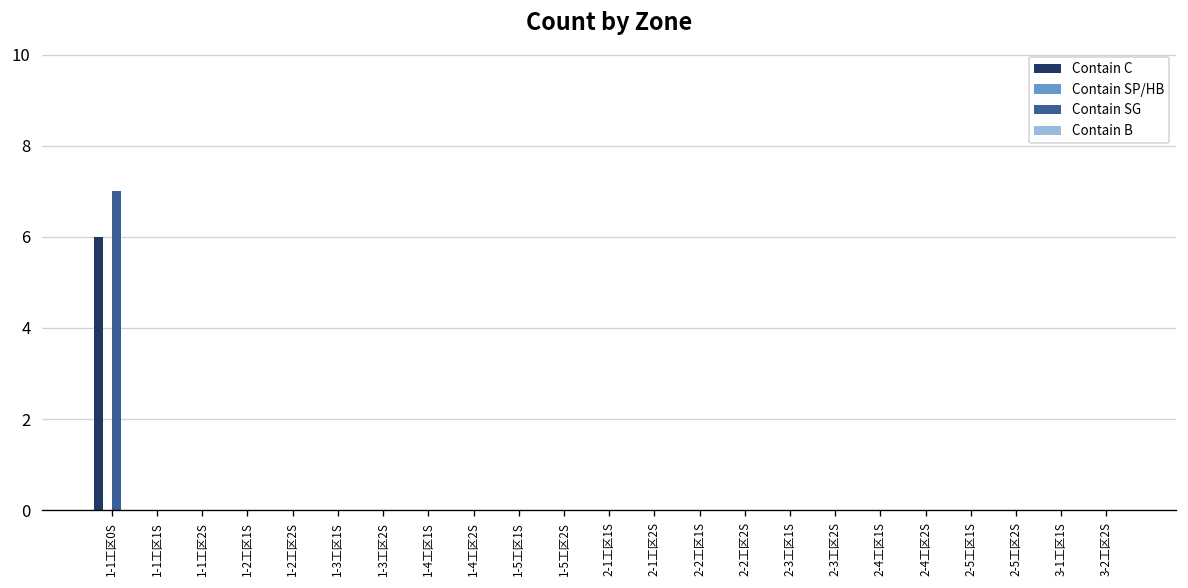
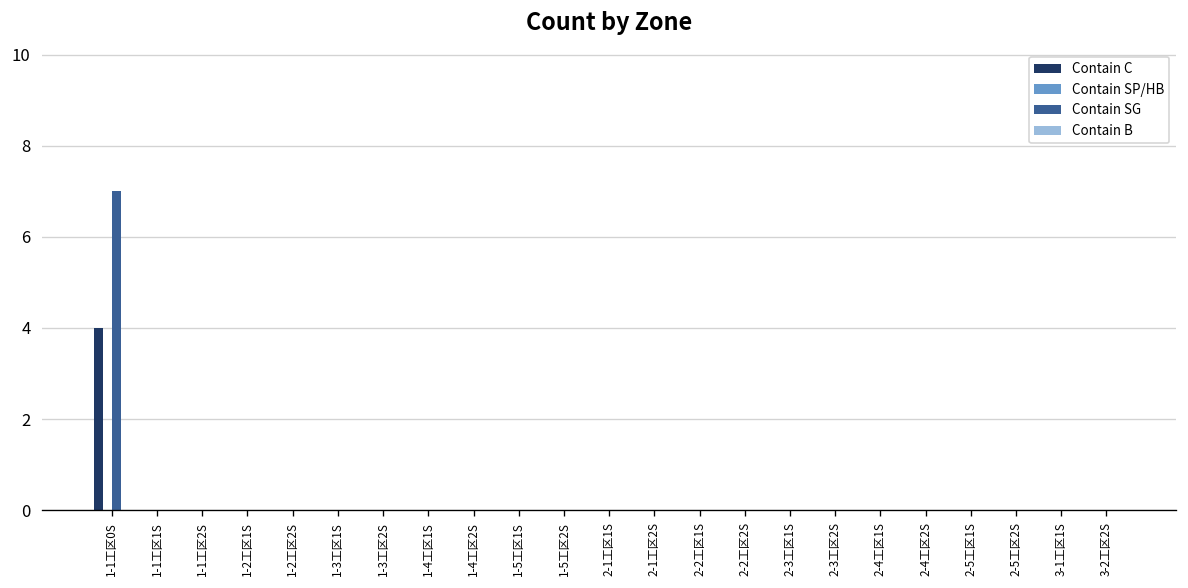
Contain C, 1-1工区0S: 6 -> 4
